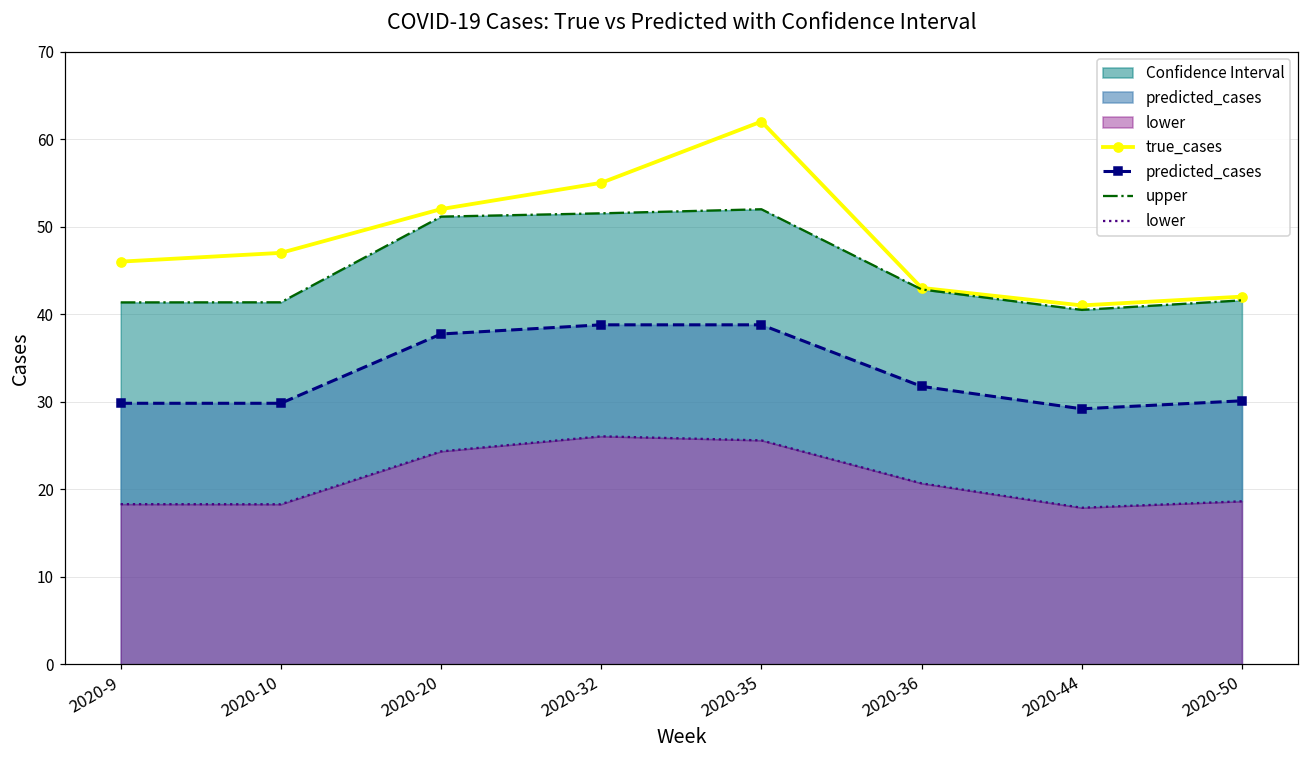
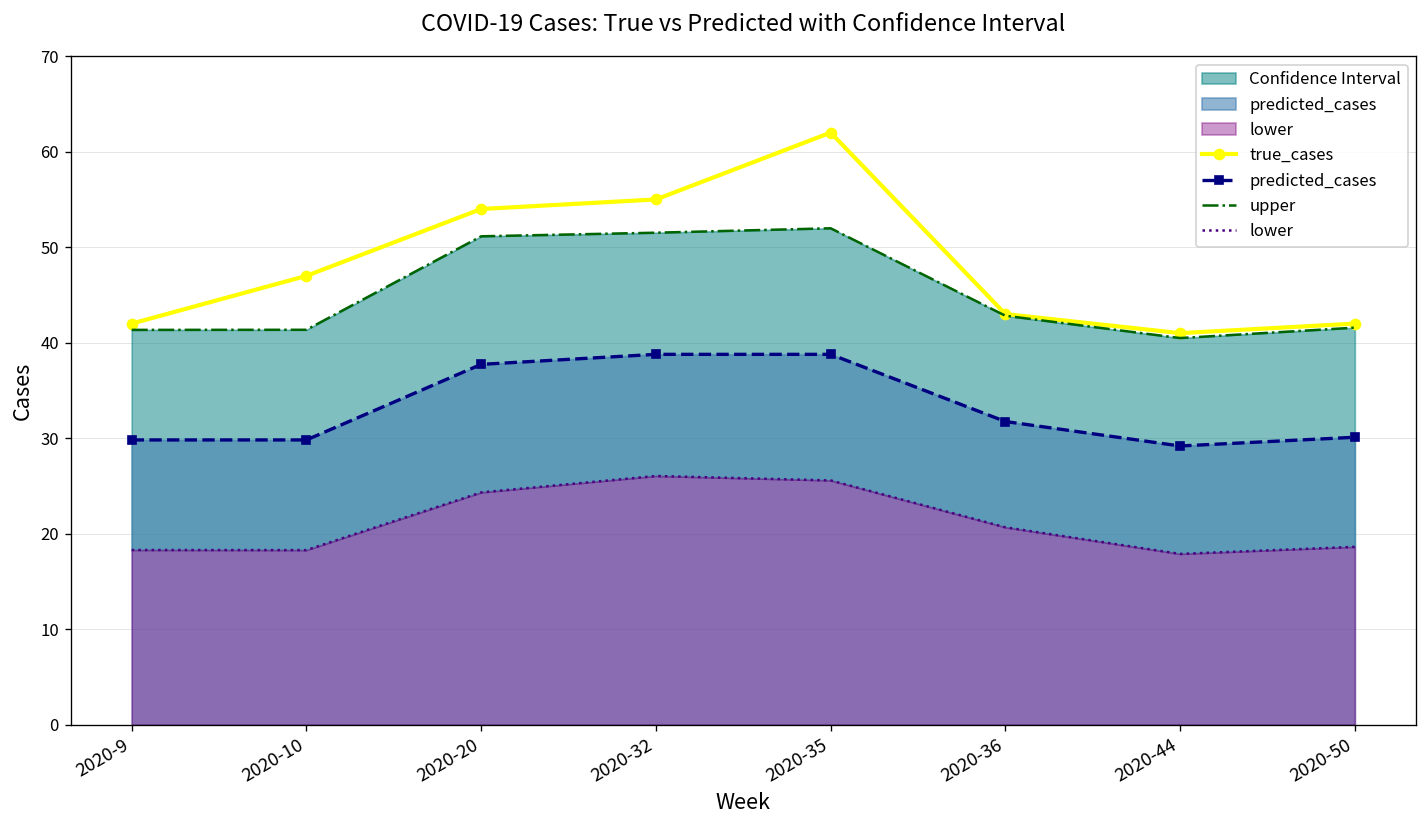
true_cases, 2020-9: 46 -> 42
true_cases, 2020-20: 52 -> 54
